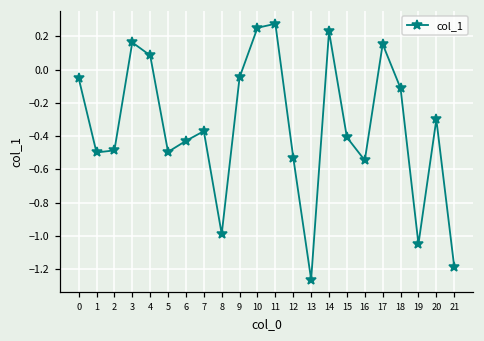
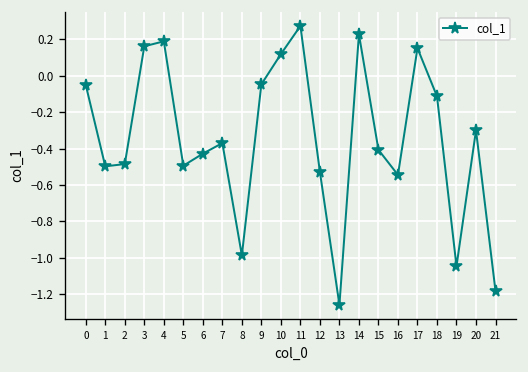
4: 0.08 -> 0.19
10: 0.25 -> 0.12
